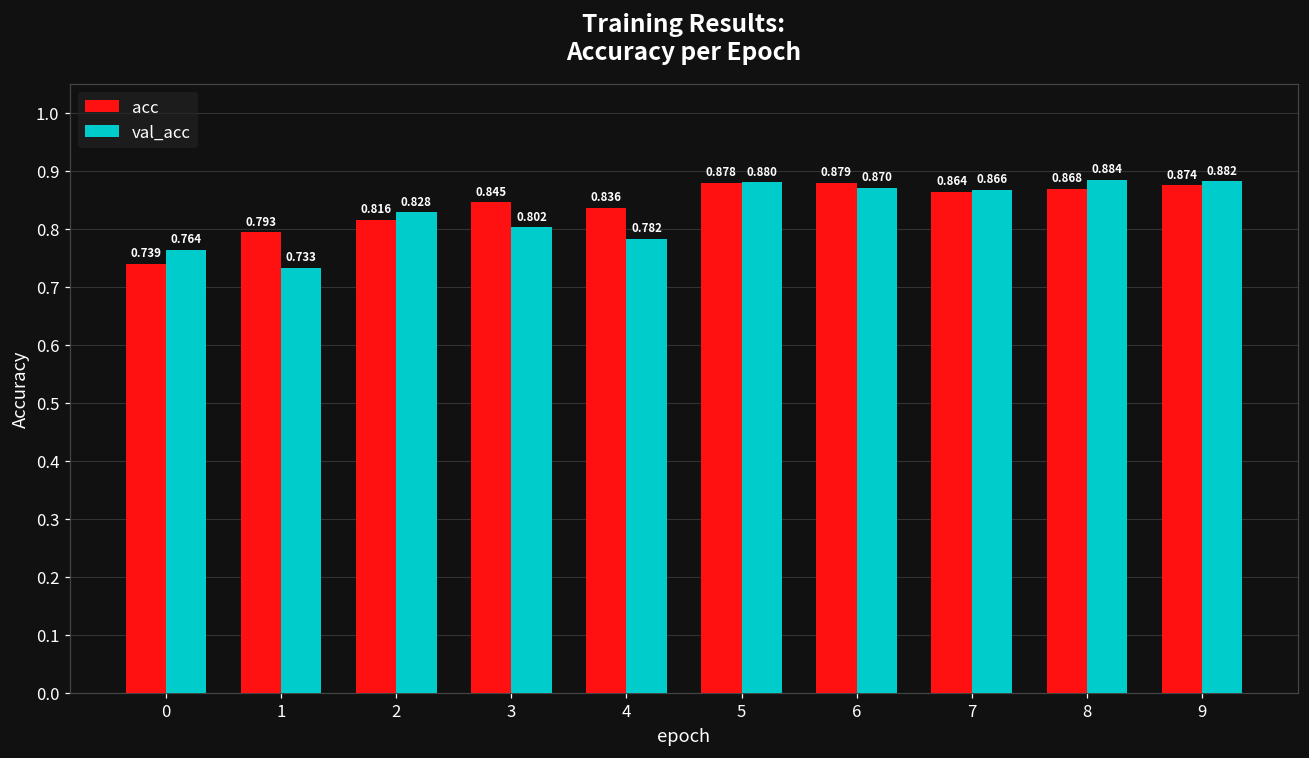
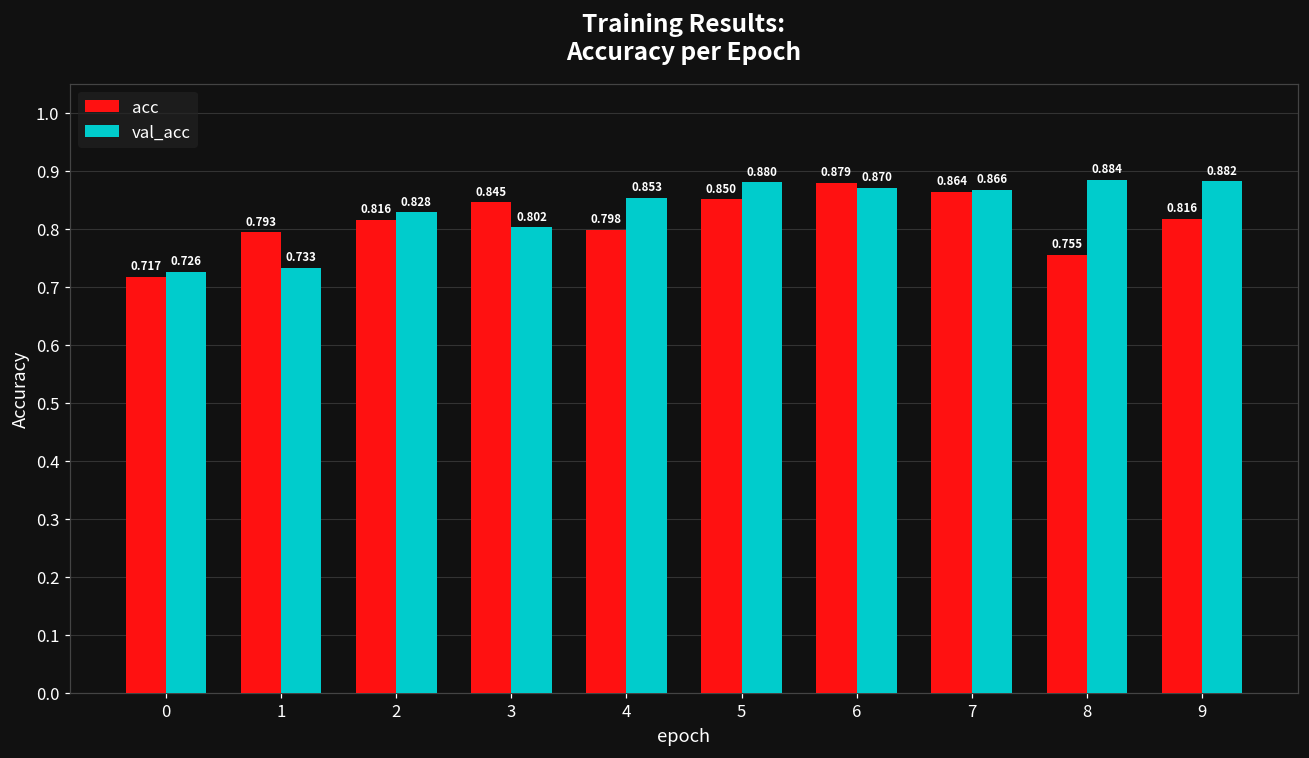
acc, 0: 0.739 -> 0.717
val_acc, 0: 0.764 -> 0.726
acc, 4: 0.836 -> 0.798
val_acc, 4: 0.782 -> 0.853
acc, 5: 0.878 -> 0.850
acc, 8: 0.868 -> 0.755
acc, 9: 0.874 -> 0.816
